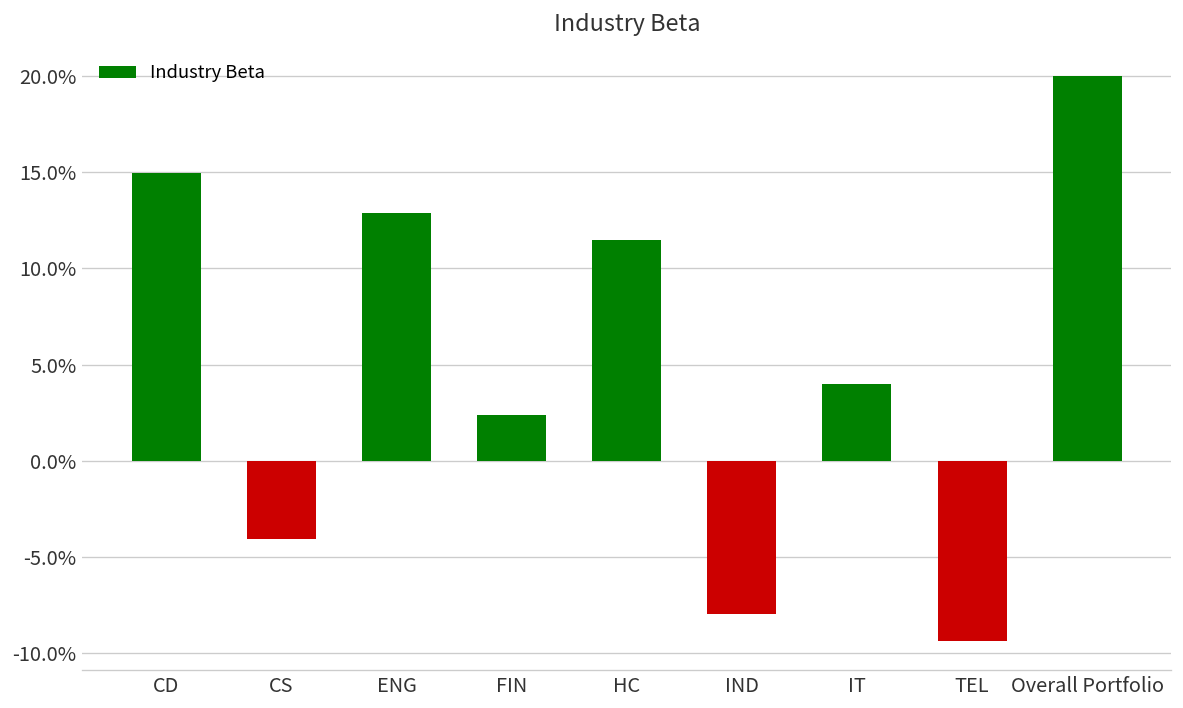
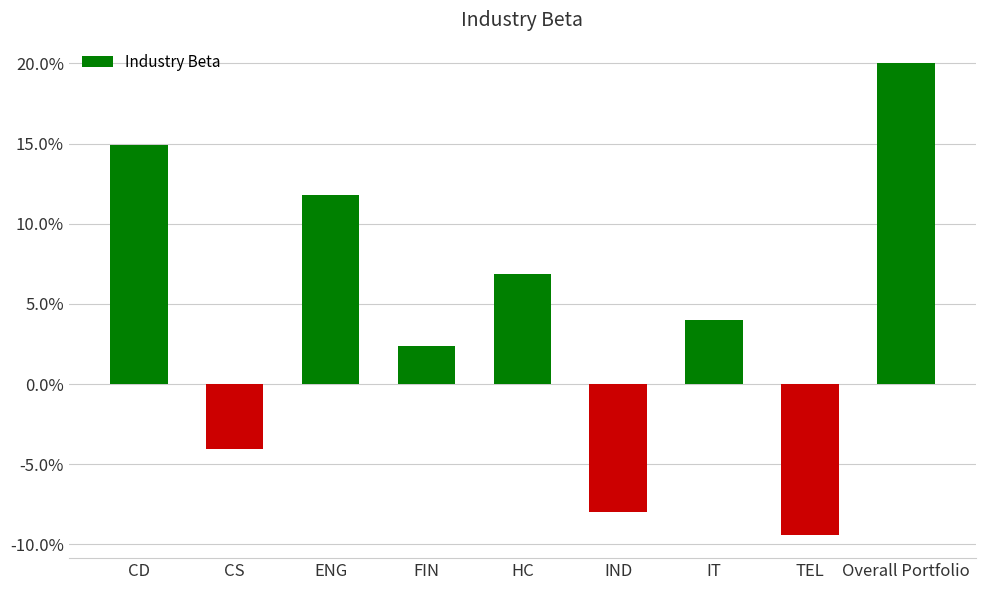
ENG: 12.9% -> 11.8%
HC: 11.5% -> 6.9%
